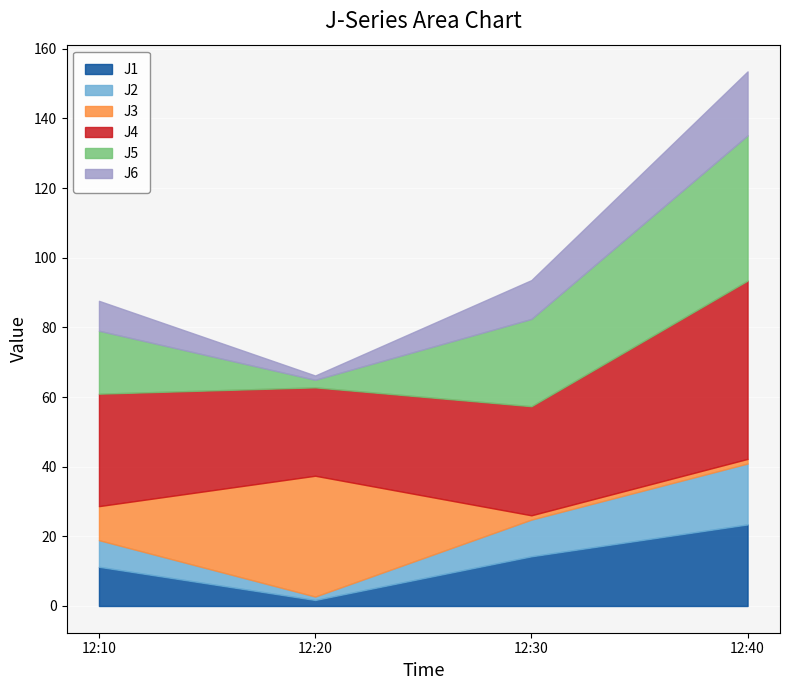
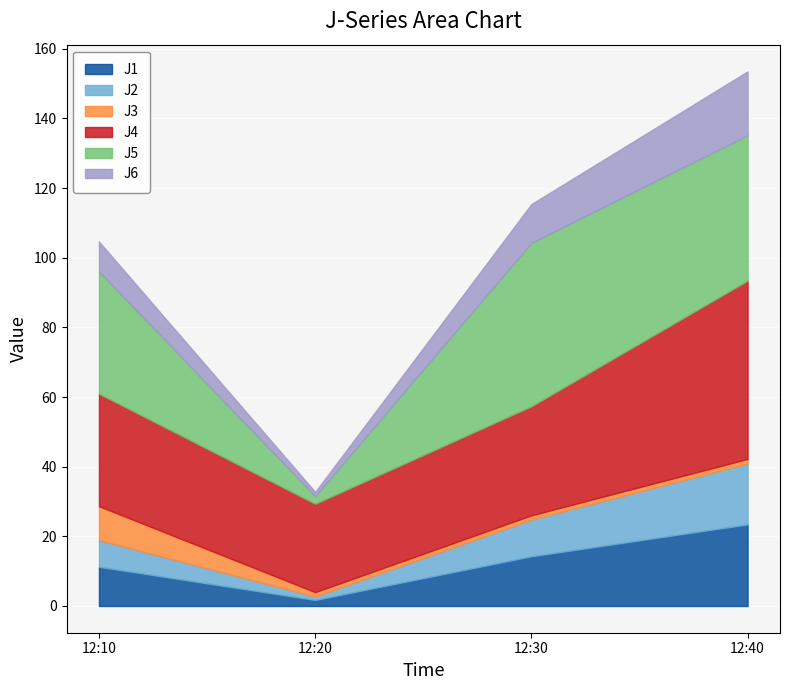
J5, 12:10: 18 -> 35
J3, 12:20: 35 -> 1
J5, 12:30: 25 -> 47
